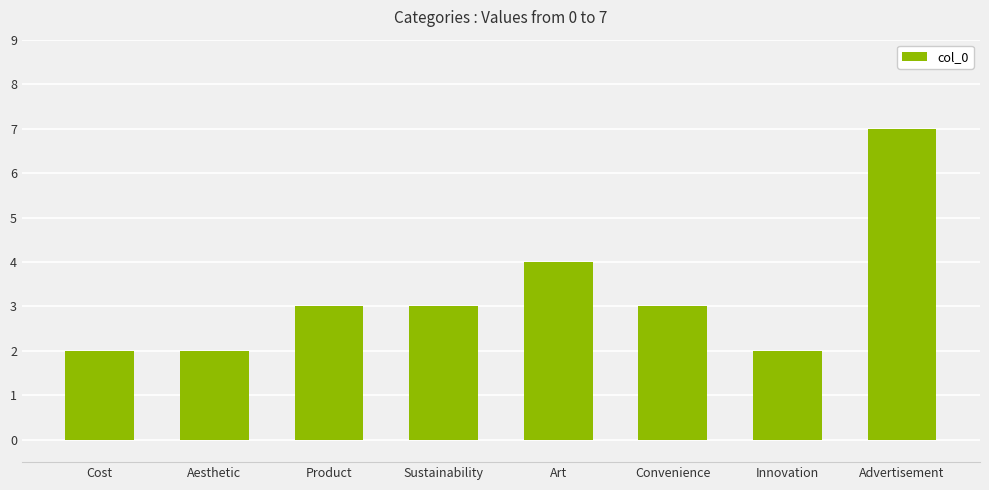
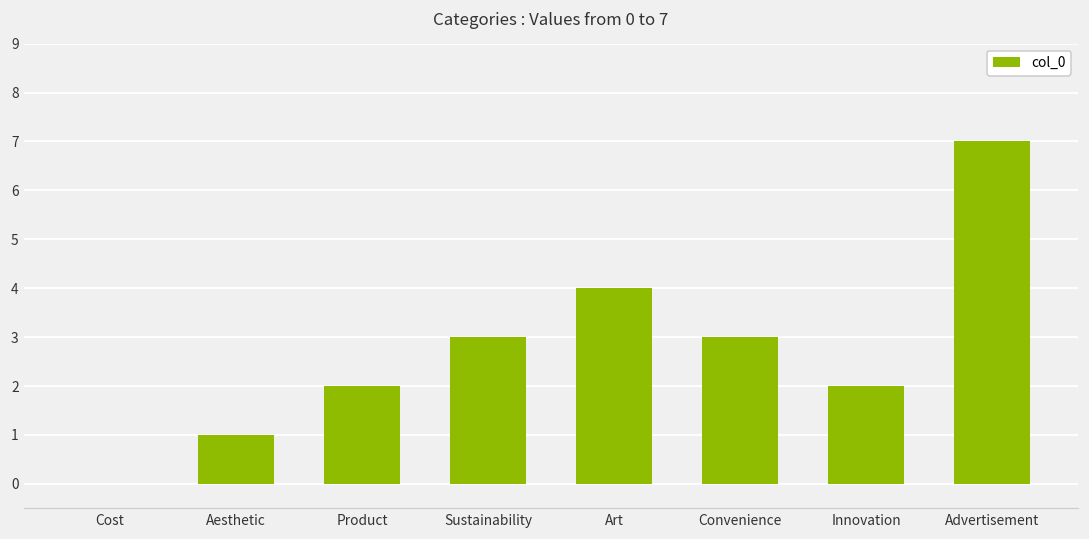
Cost: 2 -> 0
Aesthetic: 2 -> 1
Product: 3 -> 2
